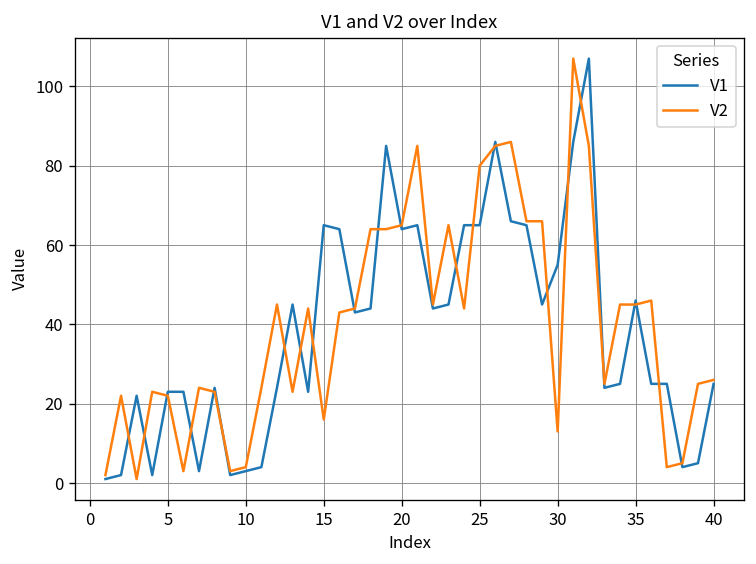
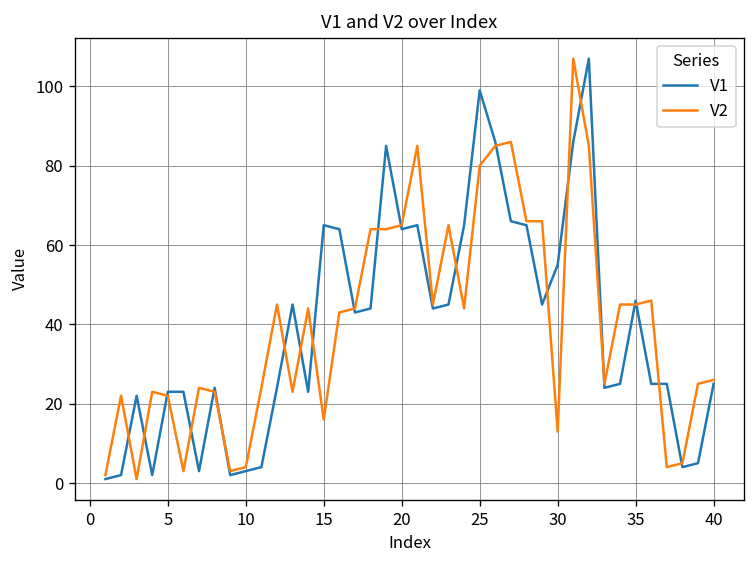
V1, 25: 65 -> 99
